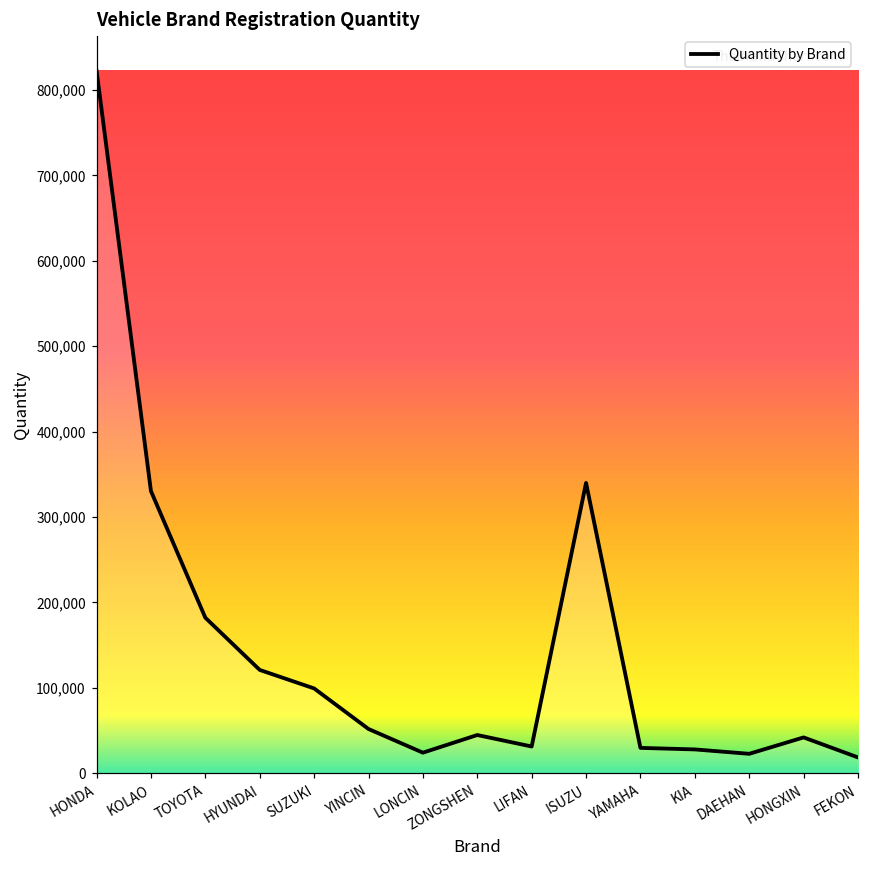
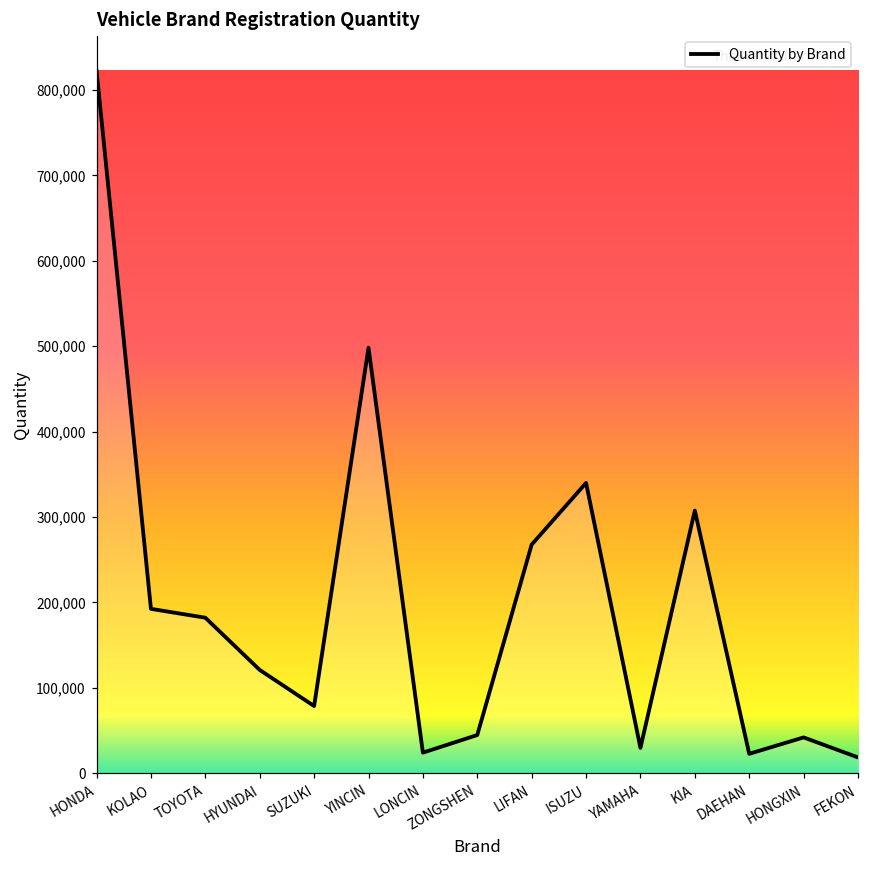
KOLAO: 330,000 -> 190,000
SUZUKI: 100,000 -> 80,000
YINCIN: 50,000 -> 500,000
LIFAN: 30,000 -> 270,000
KIA: 30,000 -> 310,000
